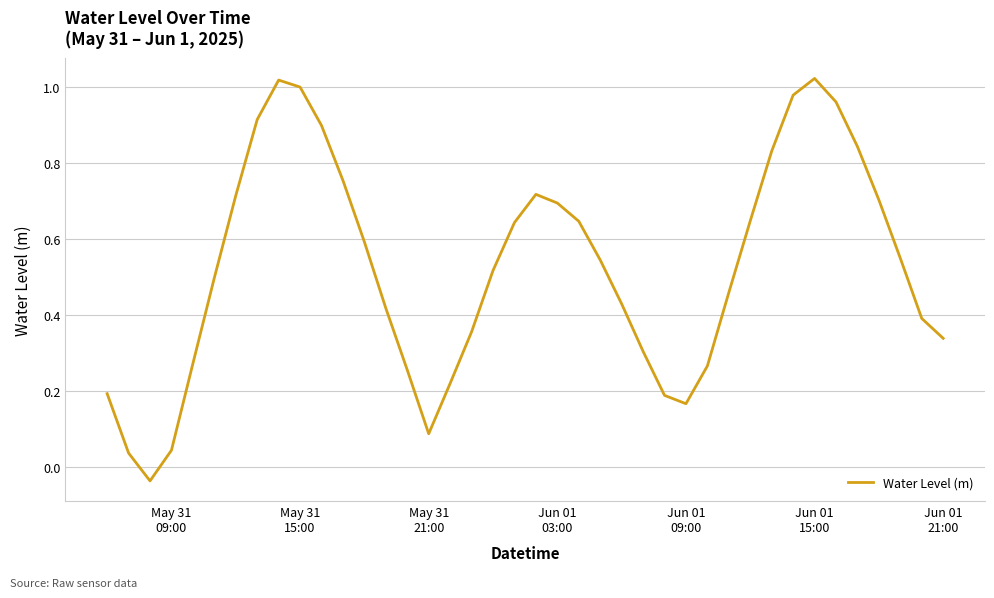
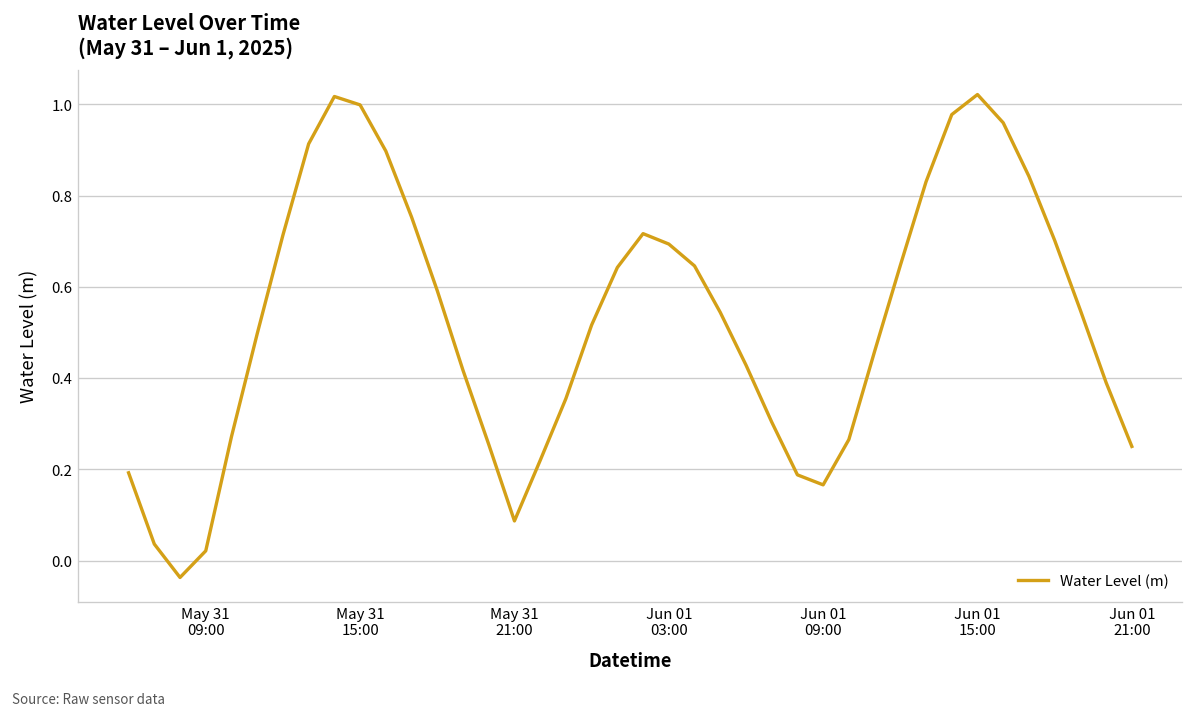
May 31 09:00: 0.04 -> 0.02
Jun 01 21:00: 0.34 -> 0.25
